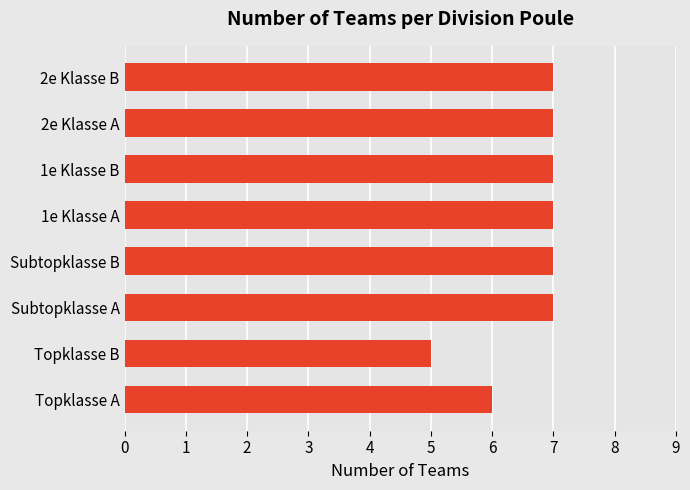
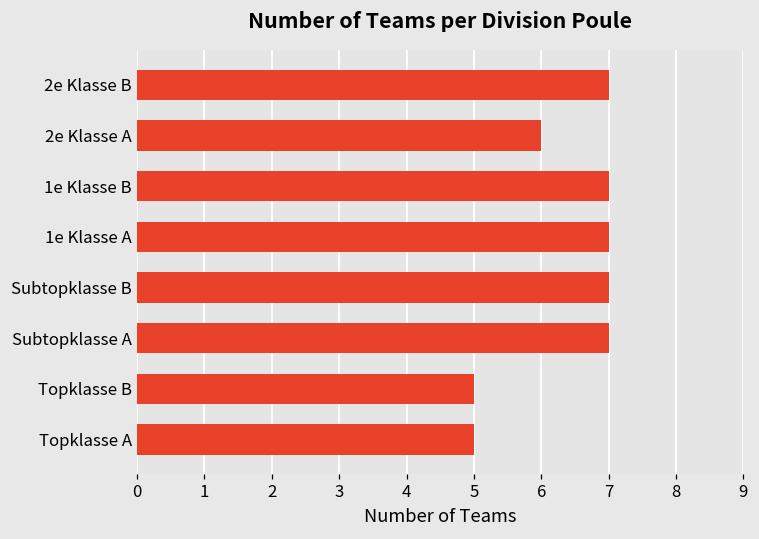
2e Klasse A: 7 -> 6
Topklasse A: 6 -> 5
